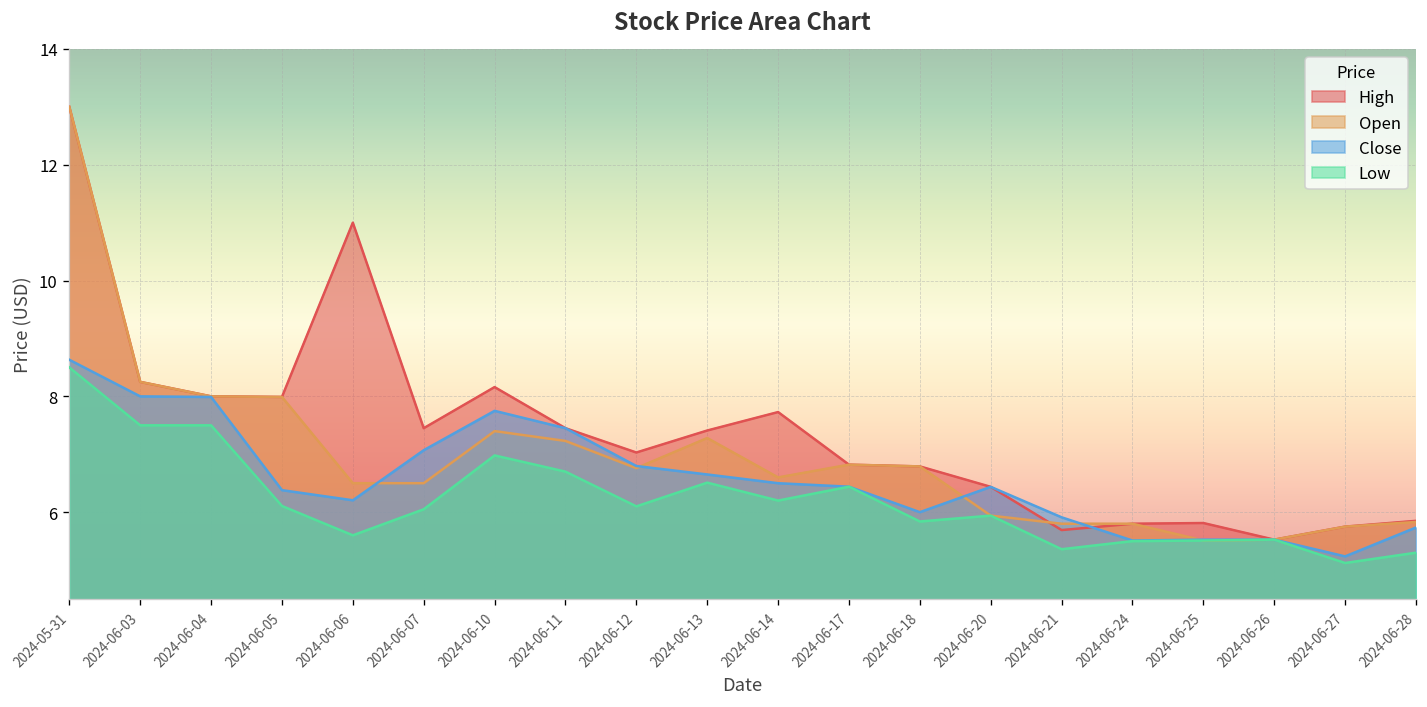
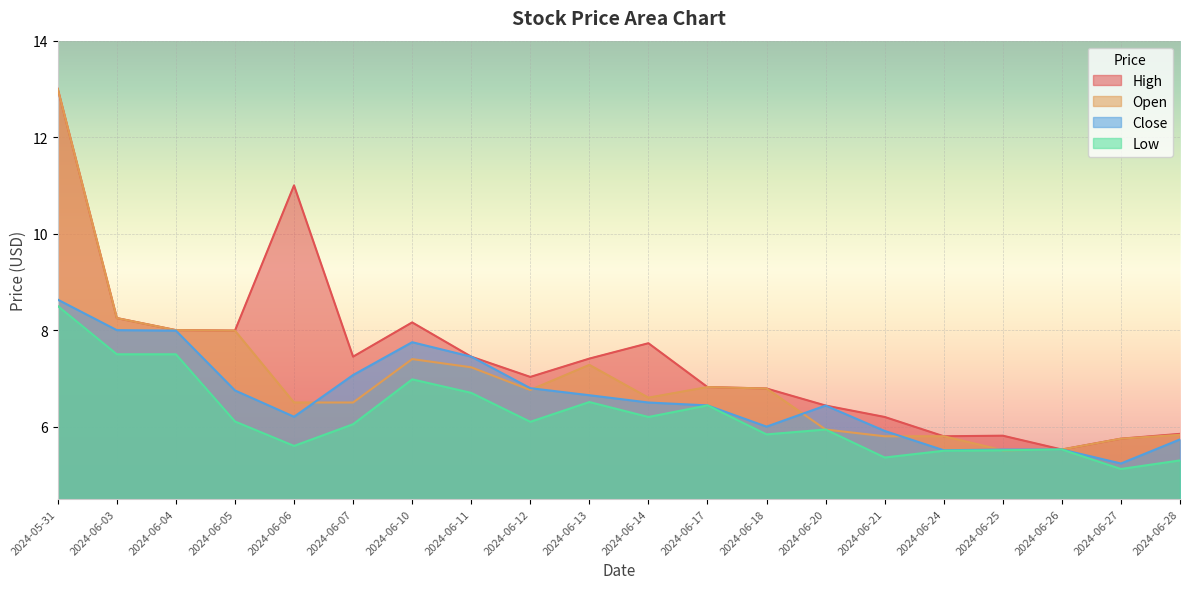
Close, 2024-06-05: 6.4 -> 6.8
High, 2024-06-21: 5.7 -> 6.2
